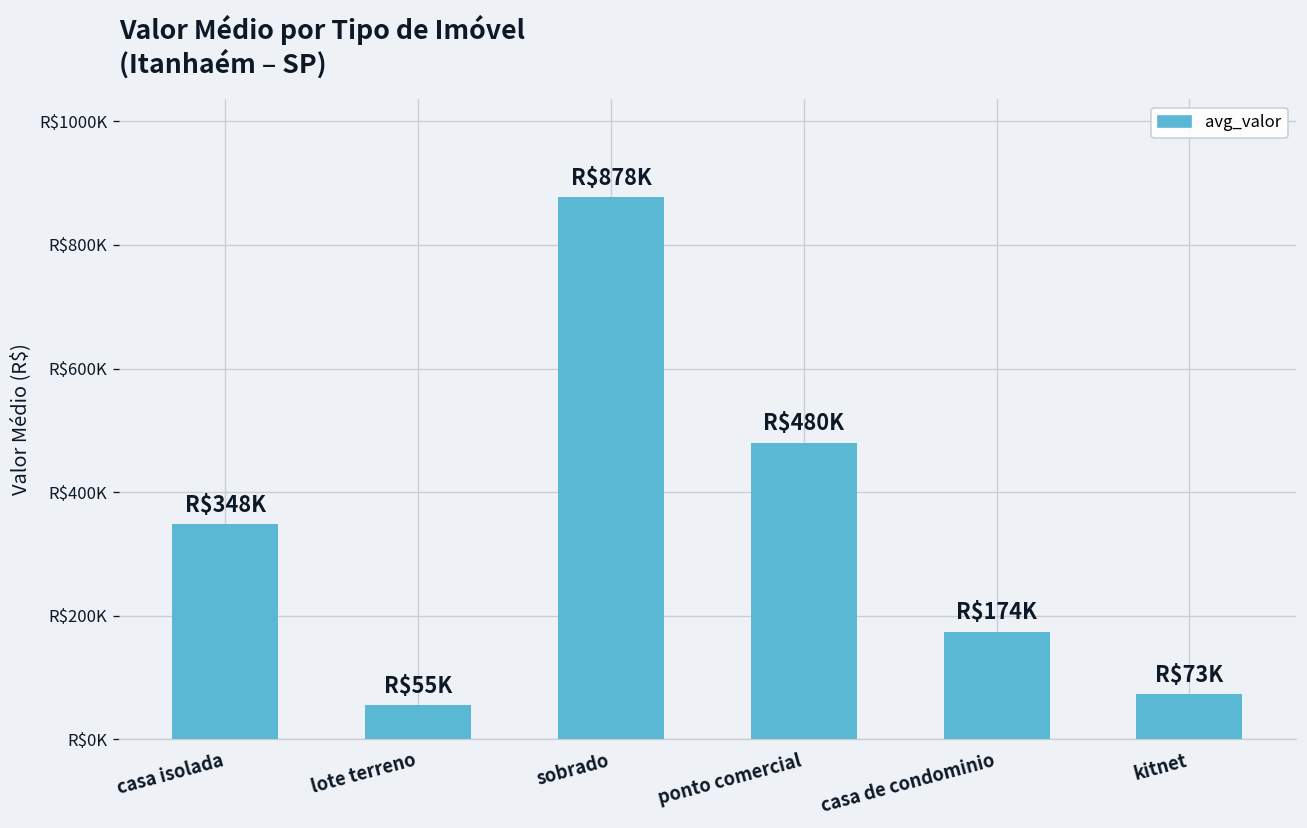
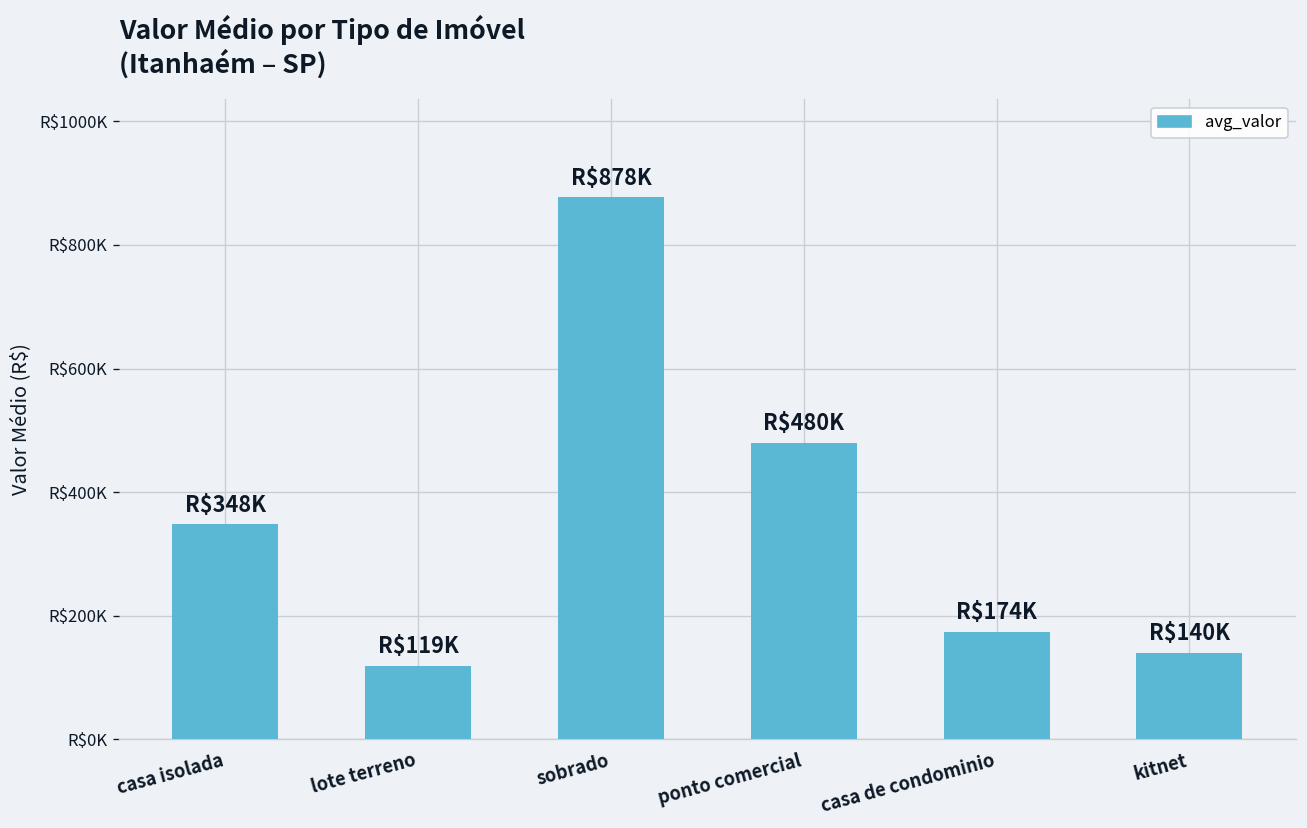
lote terreno: $55K -> $119K
kitnet: $73K -> $140K
